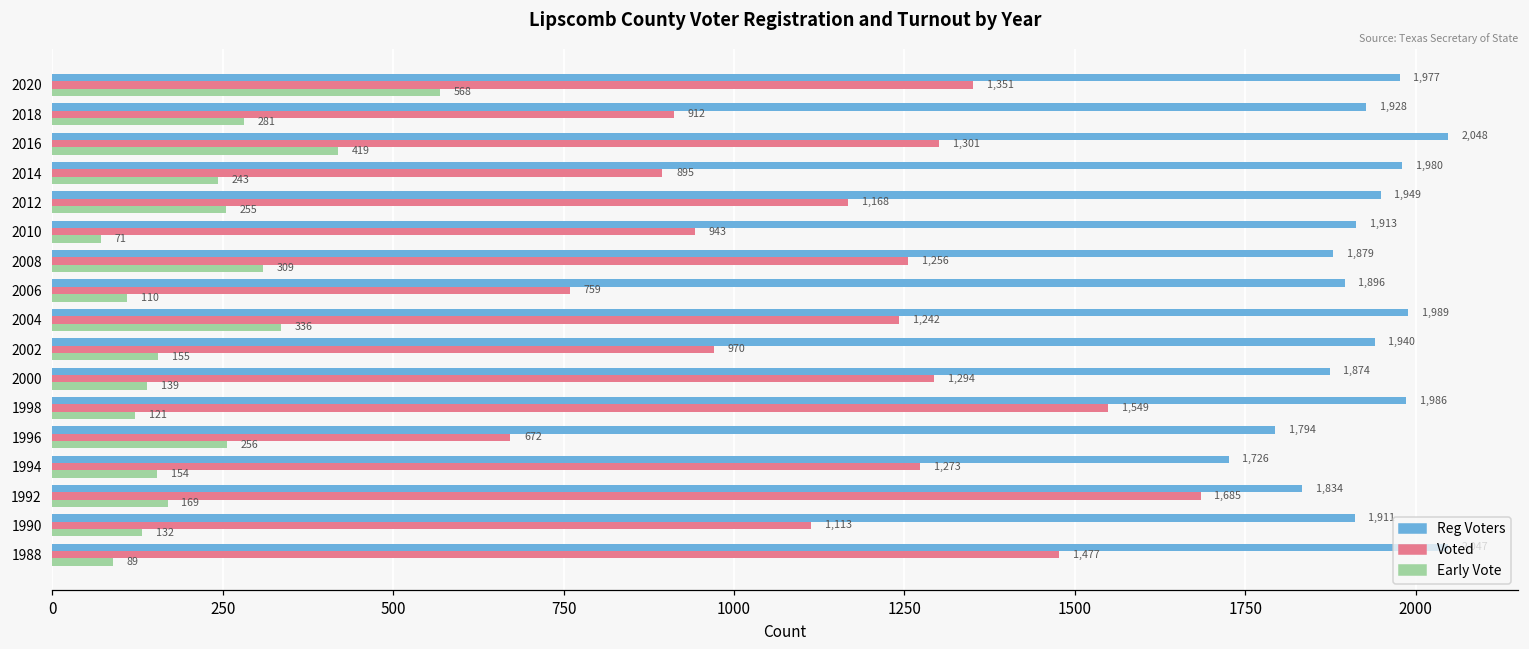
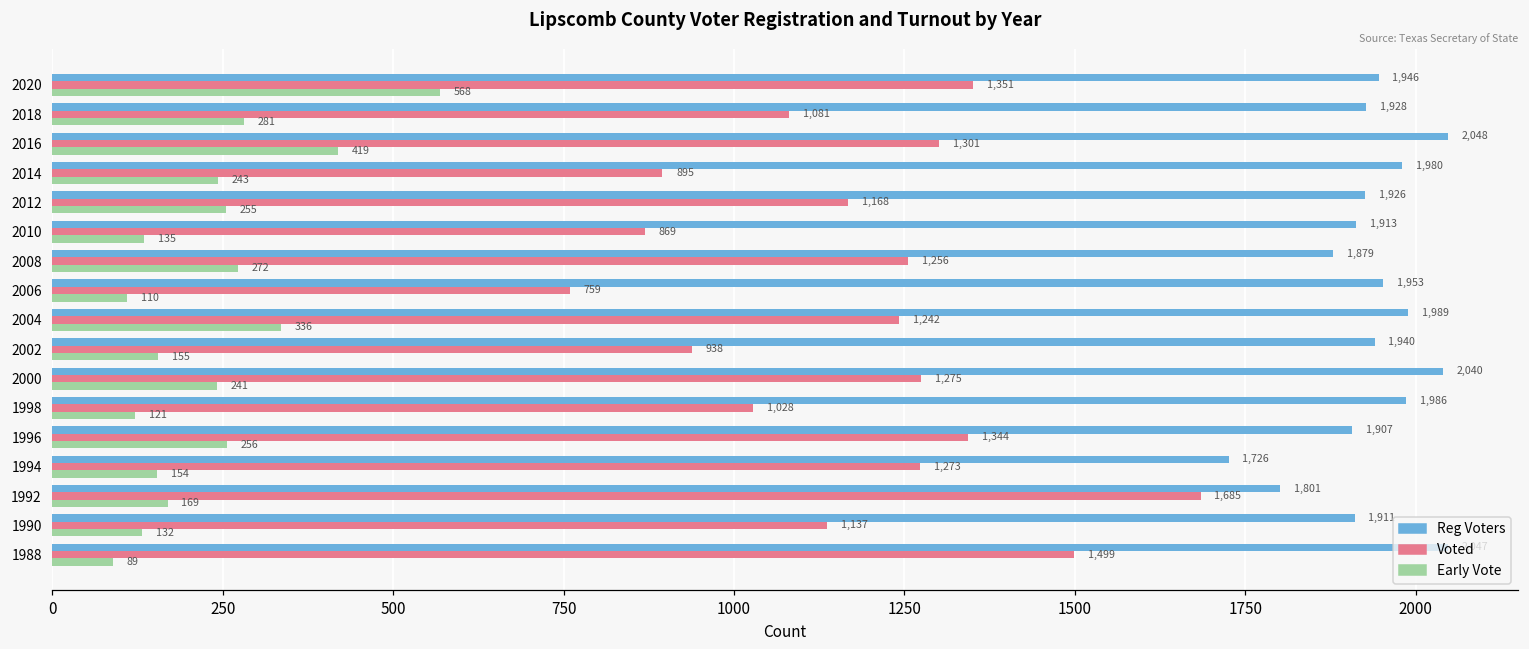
Reg Voters, 2020: 1,977 -> 1,946
Voted, 2018: 912 -> 1,081
Reg Voters, 2012: 1,949 -> 1,926
Voted, 2010: 943 -> 869
Early Vote, 2010: 71 -> 135
Early Vote, 2008: 309 -> 272
Reg Voters, 2006: 1,896 -> 1,953
Voted, 2002: 970 -> 938
Reg Voters, 2000: 1,874 -> 2,040
Voted, 2000: 1,294 -> 1,275
Early Vote, 2000: 139 -> 241
Voted, 1998: 1,549 -> 1,028
Reg Voters, 1996: 1,794 -> 1,907
Voted, 1996: 672 -> 1,344
Reg Voters, 1992: 1,834 -> 1,801
Voted, 1990: 1,113 -> 1,137
Voted, 1988: 1,477 -> 1,499
